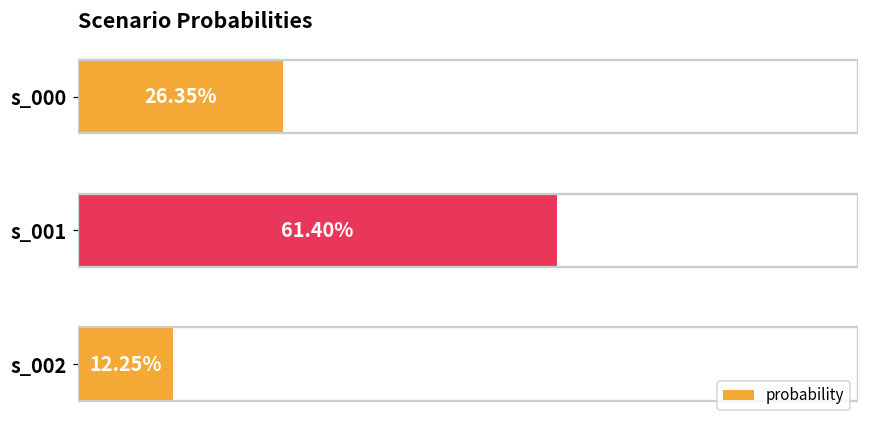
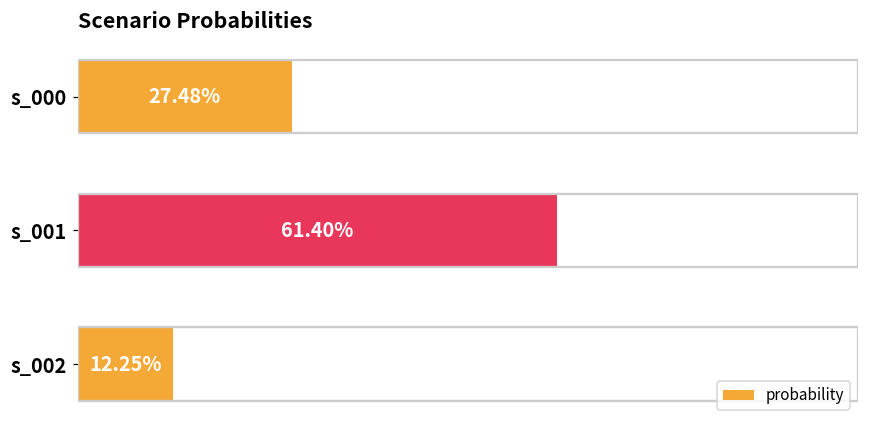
s_000: 26.35% -> 27.48%
